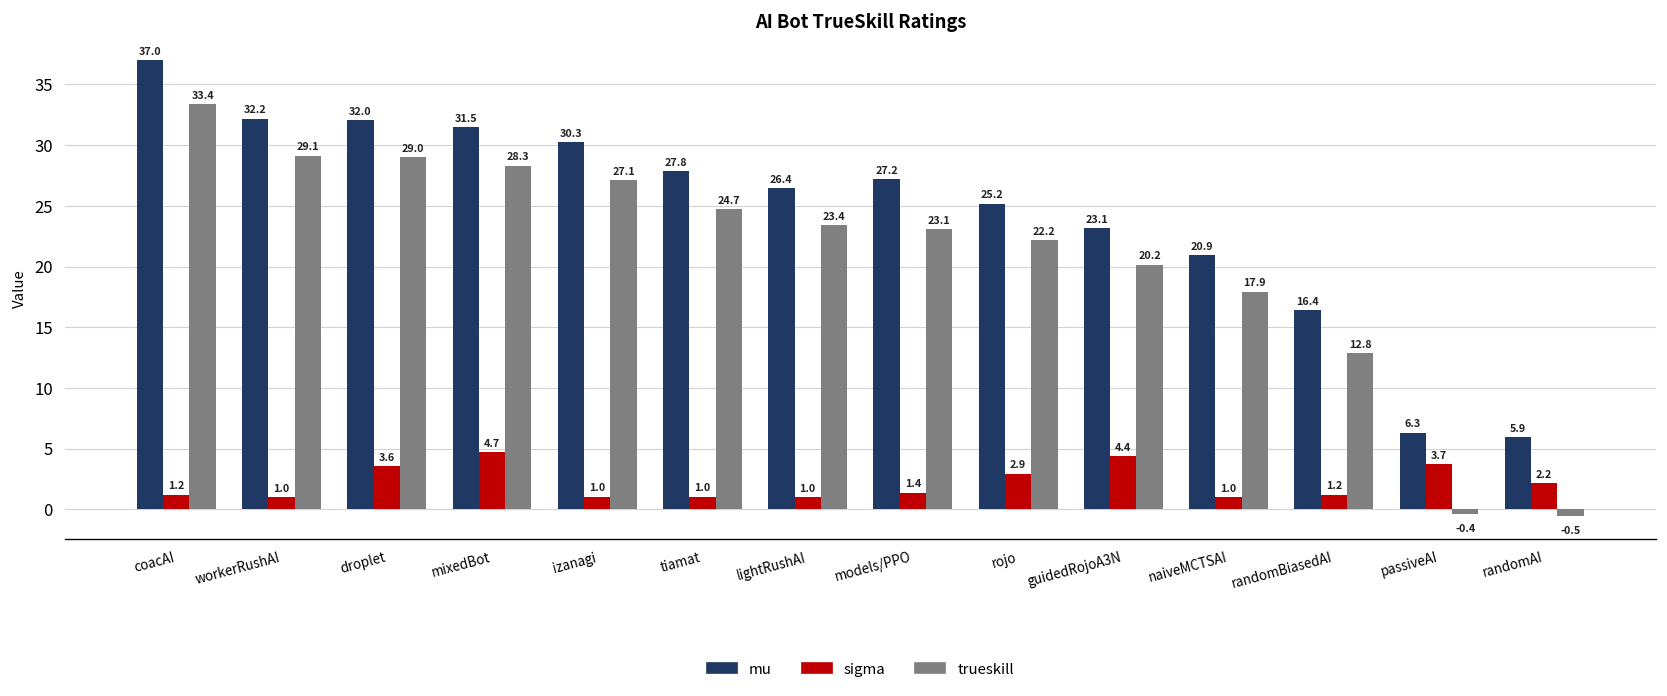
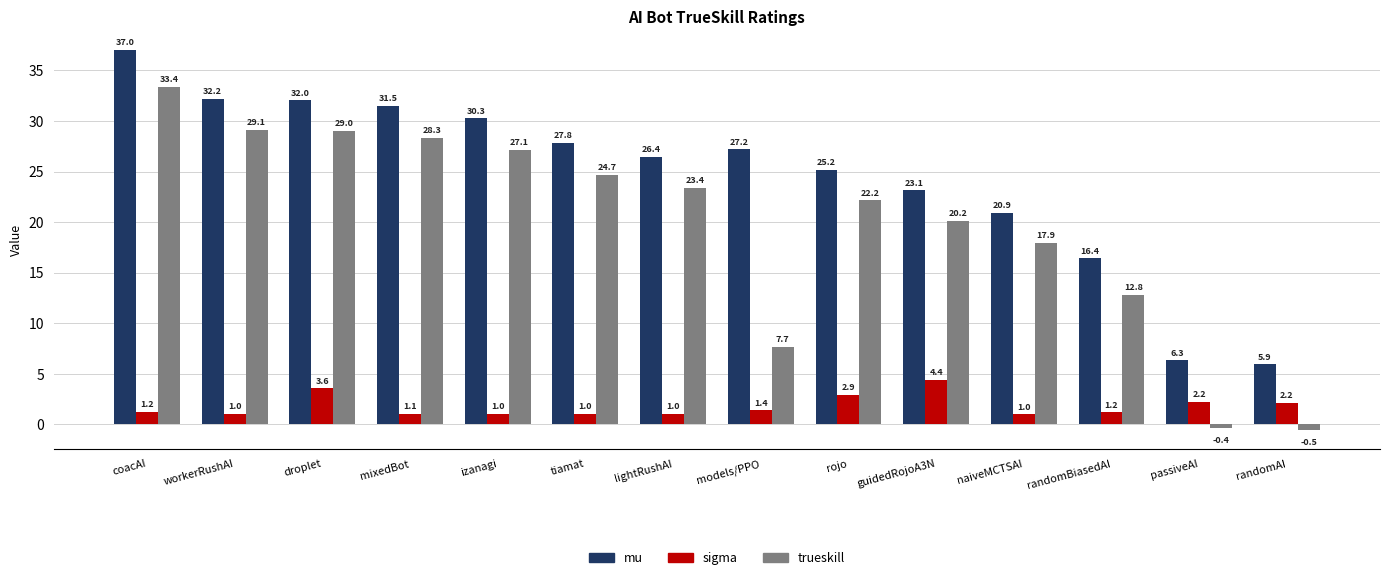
sigma, mixedBot: 4.7 -> 1.1
trueskill, models/PPO: 23.1 -> 7.7
sigma, passiveAI: 3.7 -> 2.2
